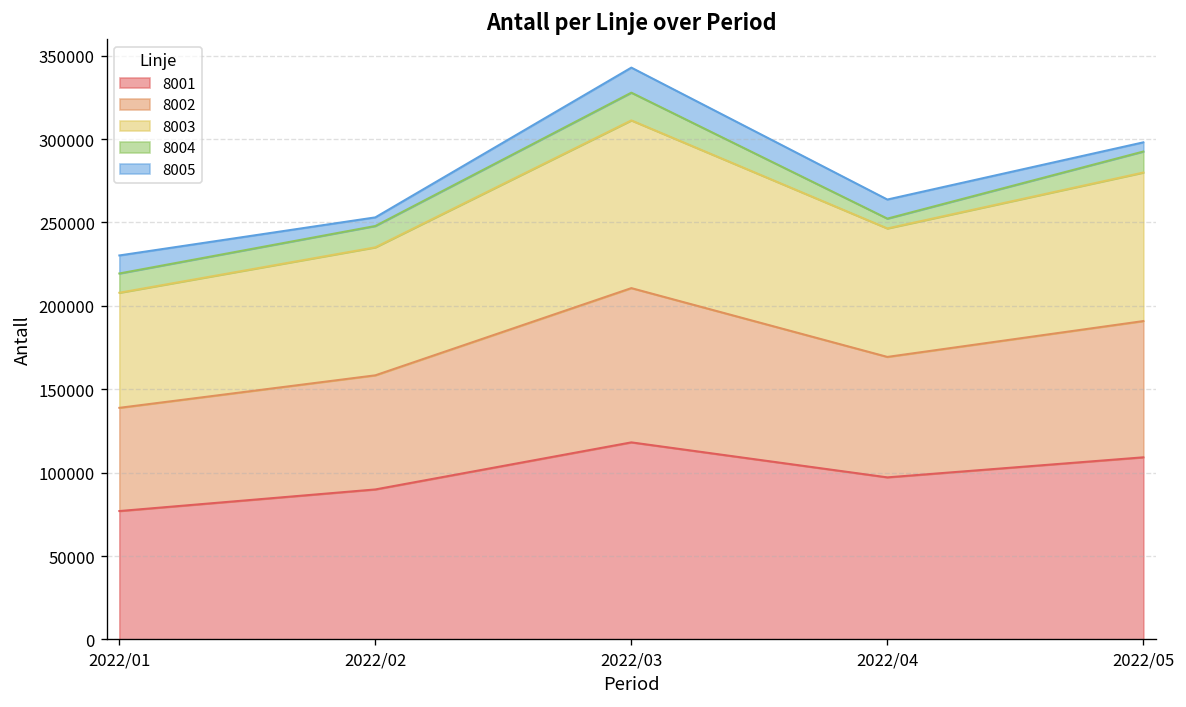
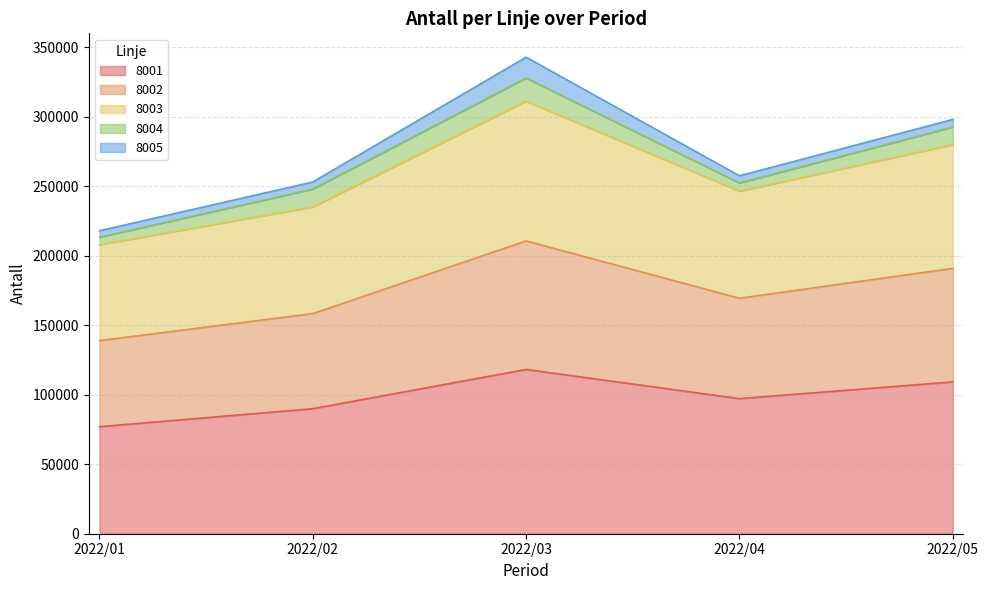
8004, 2022/01: 12000 -> 5000
8005, 2022/01: 11000 -> 5000
8005, 2022/04: 11000 -> 5000
